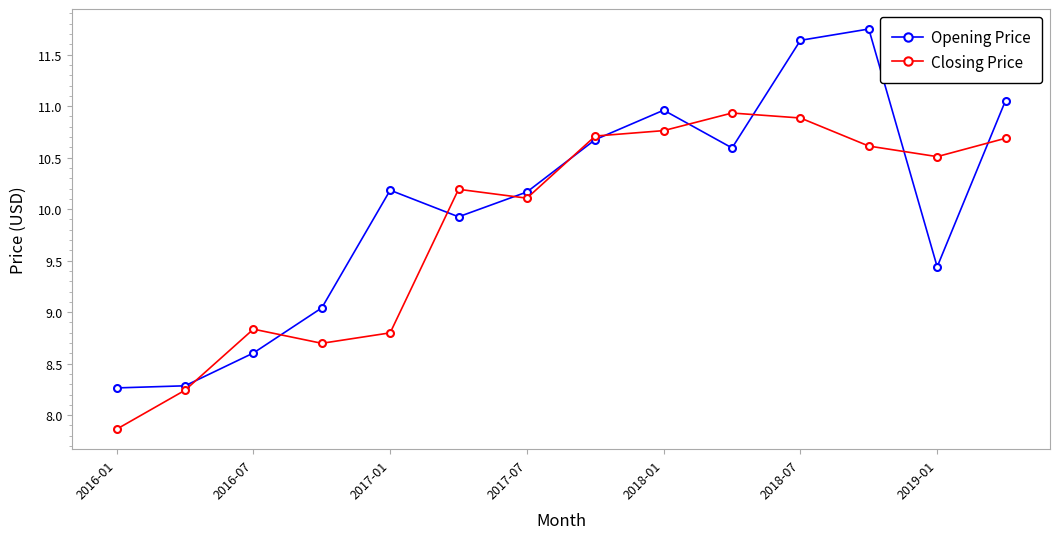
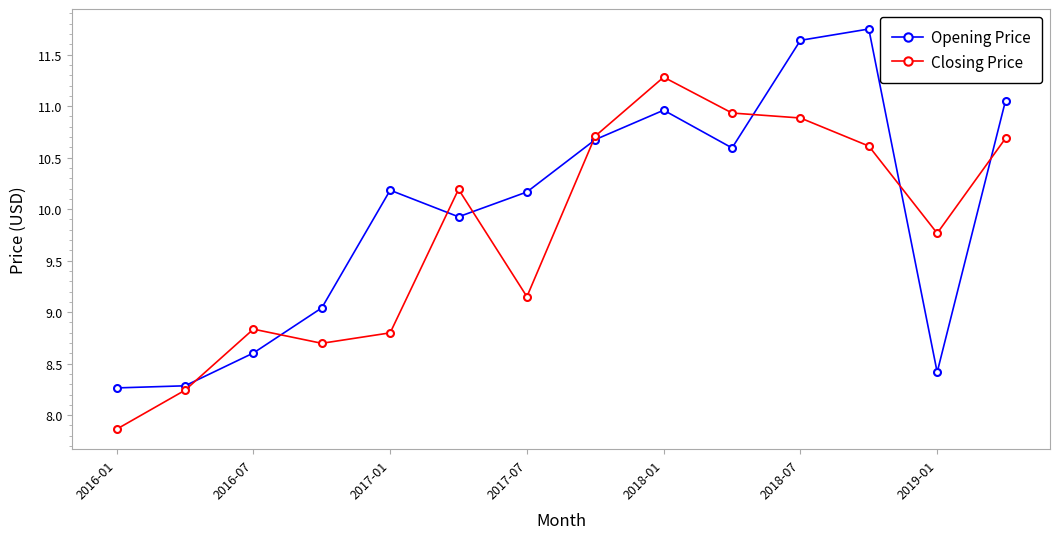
Closing Price, 2017-07: 10.11 -> 9.15
Closing Price, 2018-01: 10.76 -> 11.28
Opening Price, 2019-01: 9.44 -> 8.42
Closing Price, 2019-01: 10.51 -> 9.77
